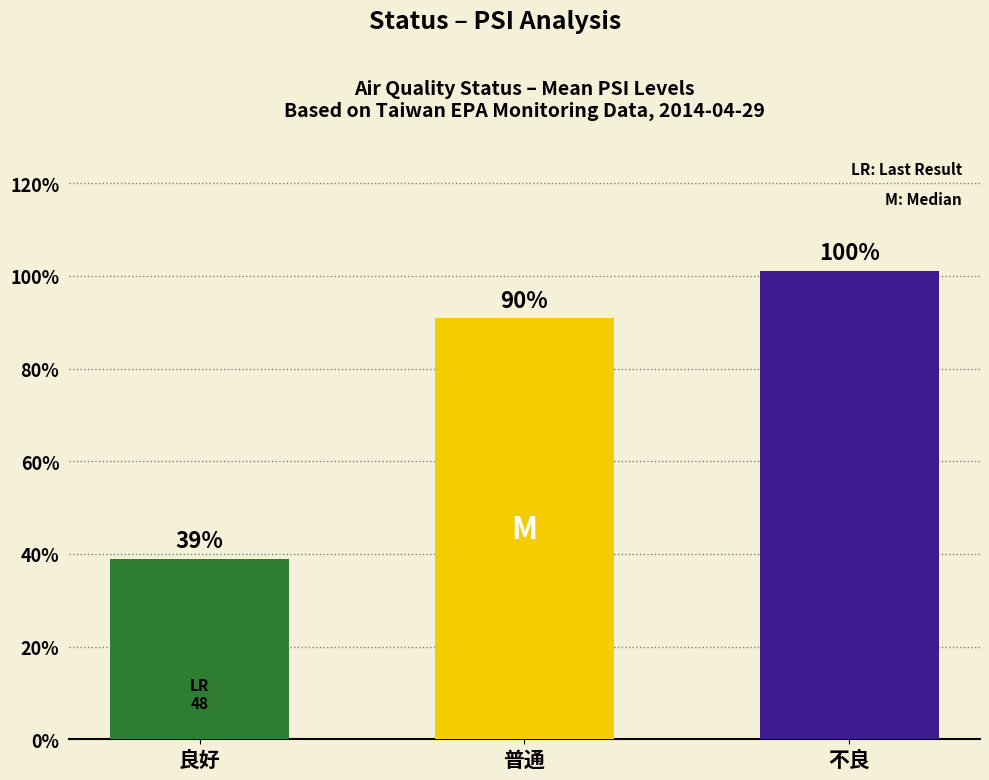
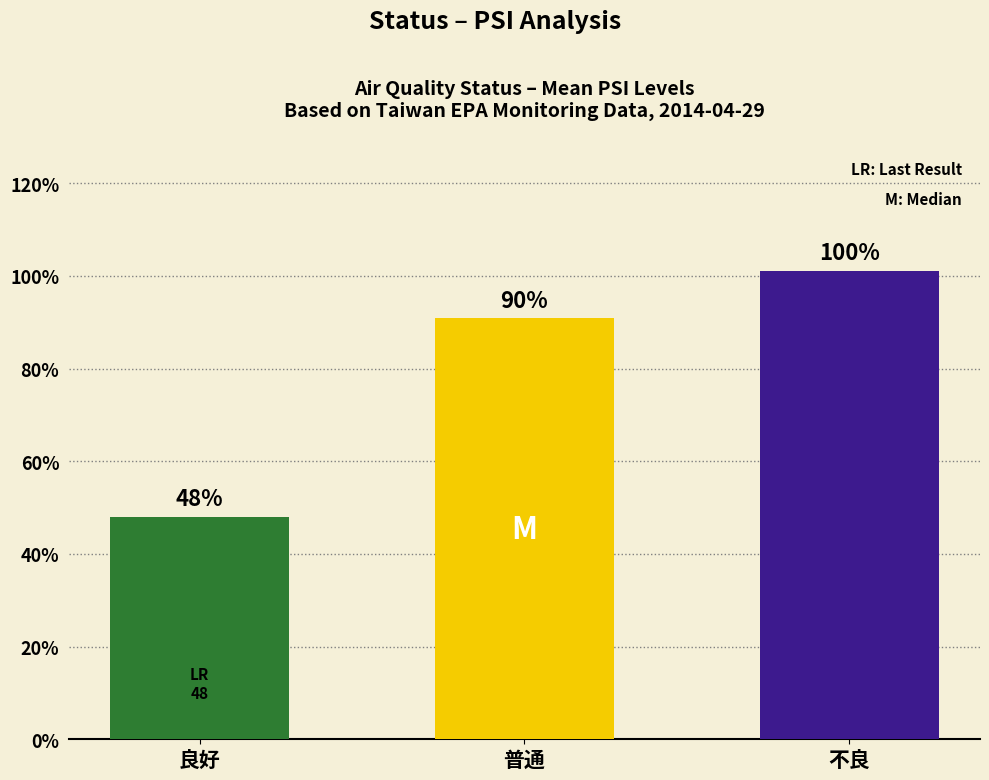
良好: 39% -> 48%
